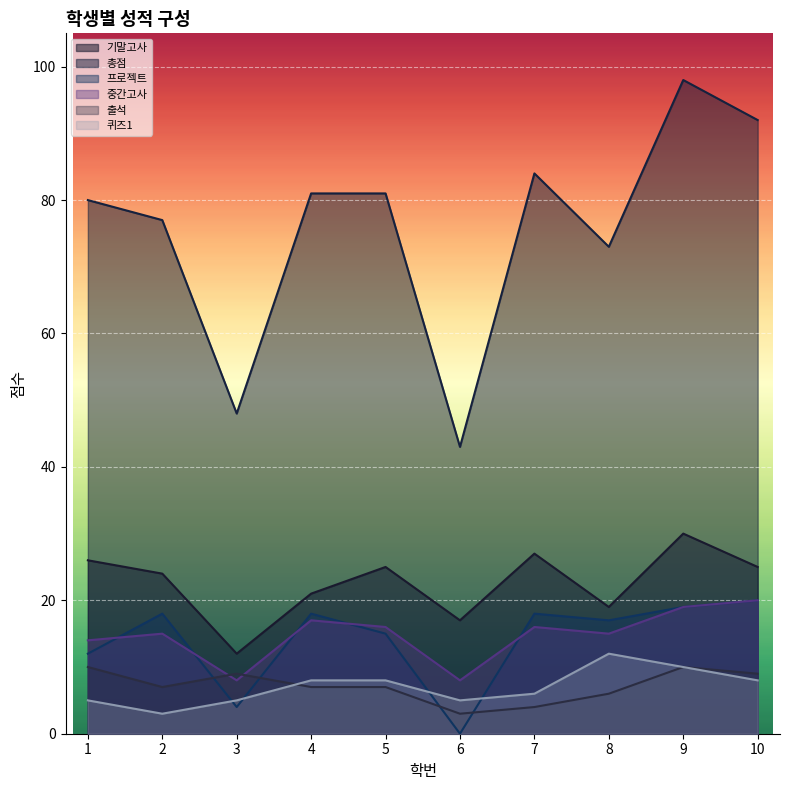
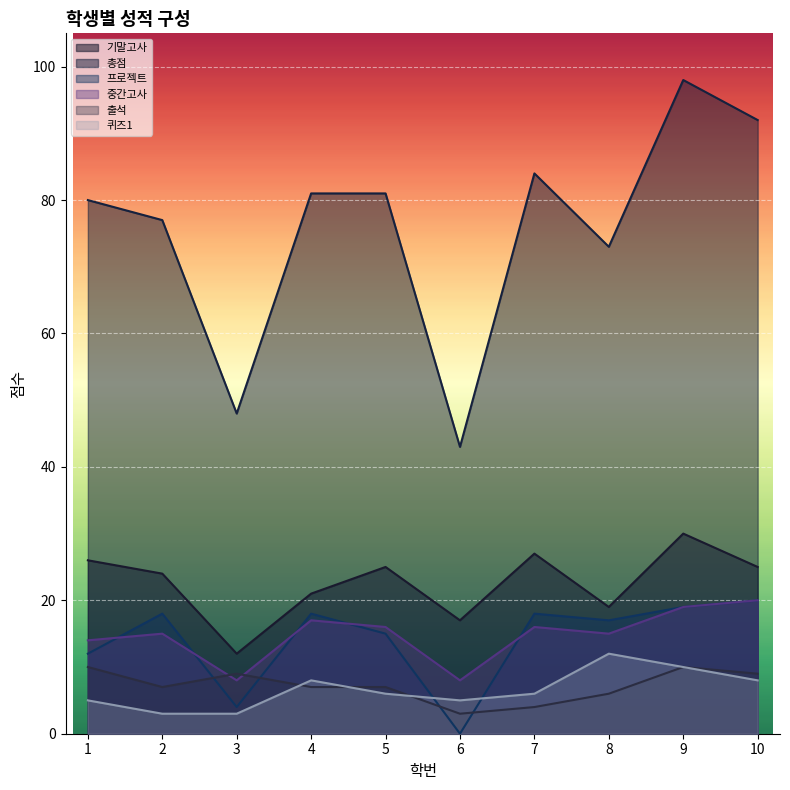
퀴즈1, 3: 5 -> 3
퀴즈1, 5: 8 -> 6
